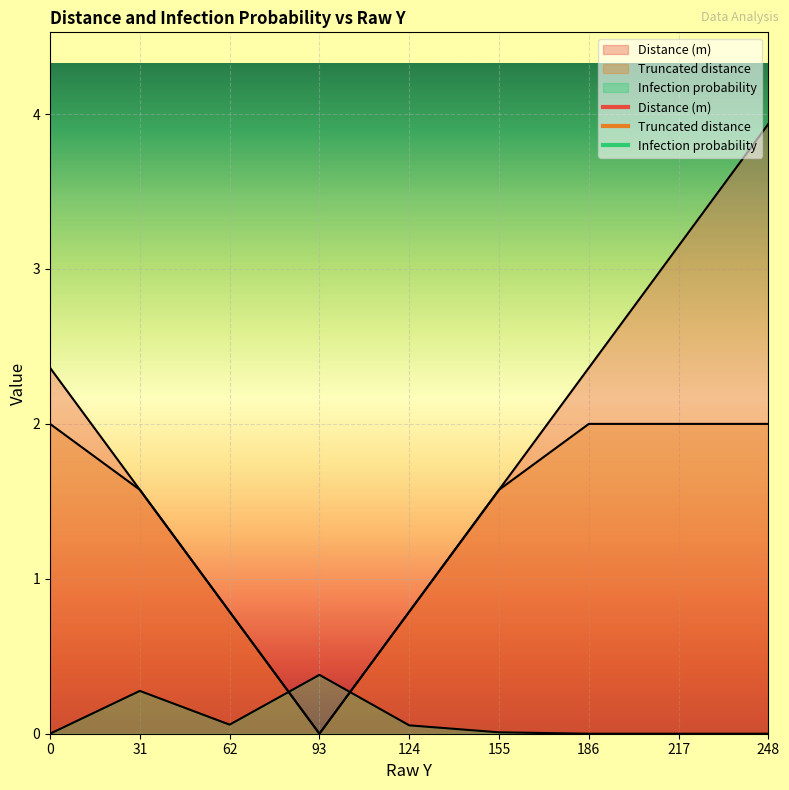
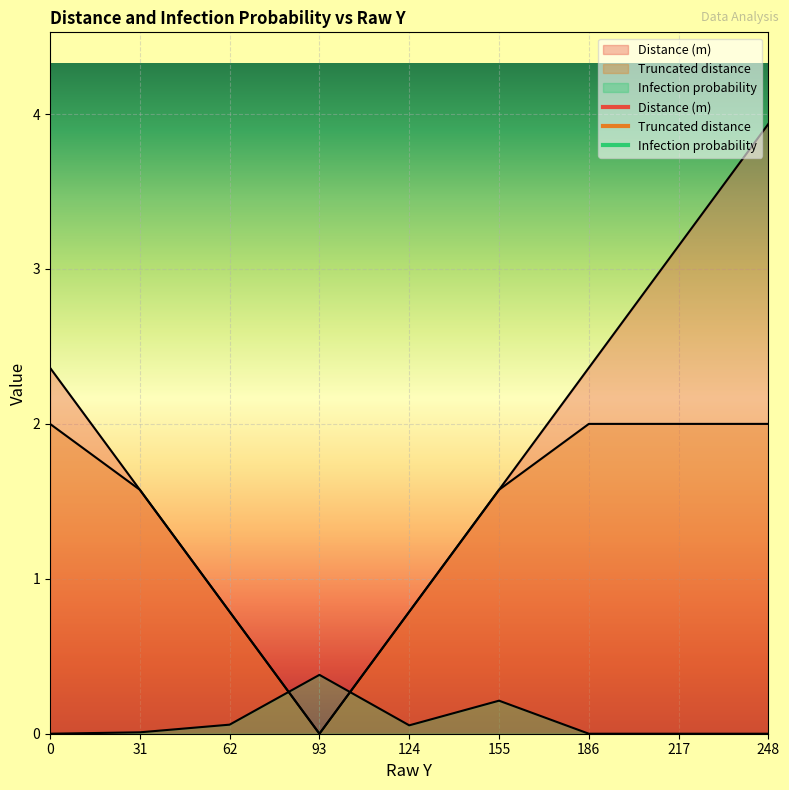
Infection probability, 31: 0.28 -> 0.01
Infection probability, 155: 0.01 -> 0.21
